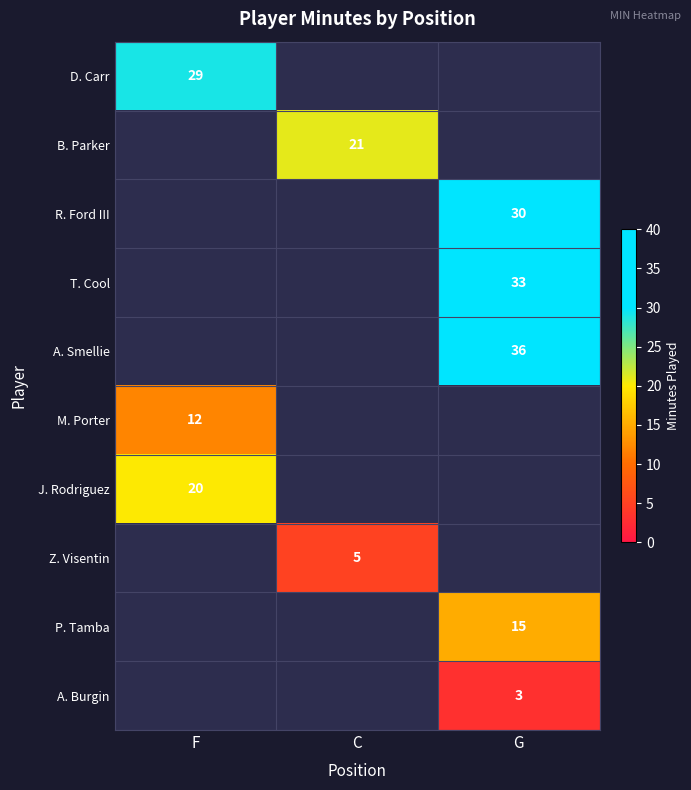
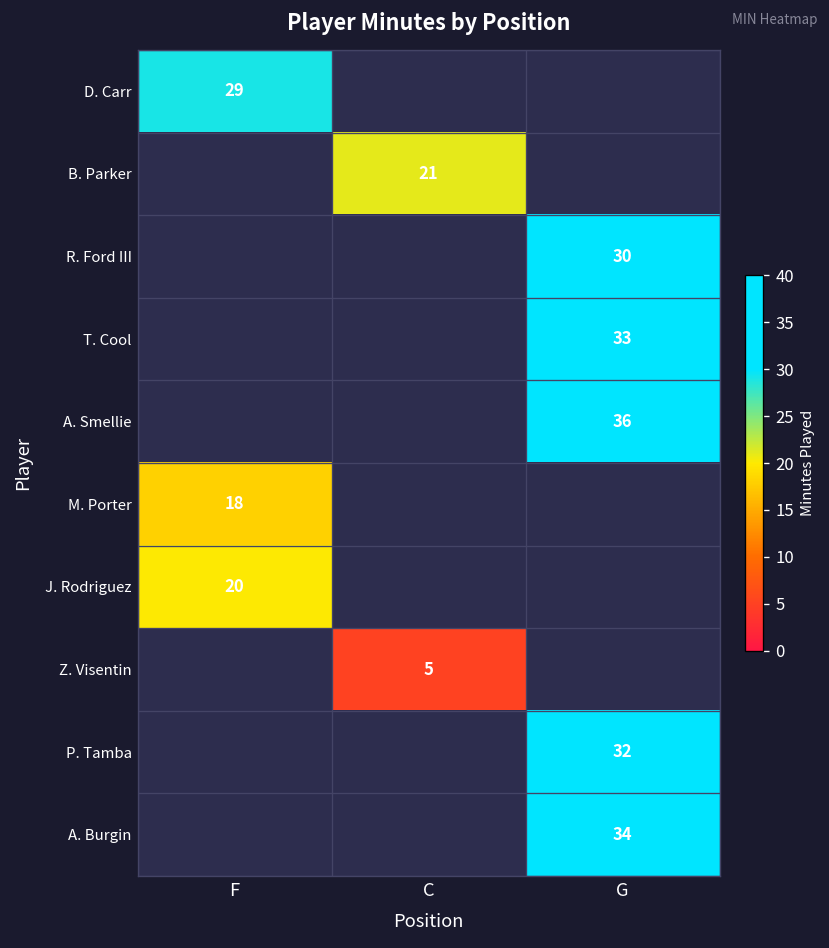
M. Porter, F: 12 -> 18
P. Tamba, G: 15 -> 32
A. Burgin, G: 3 -> 34
